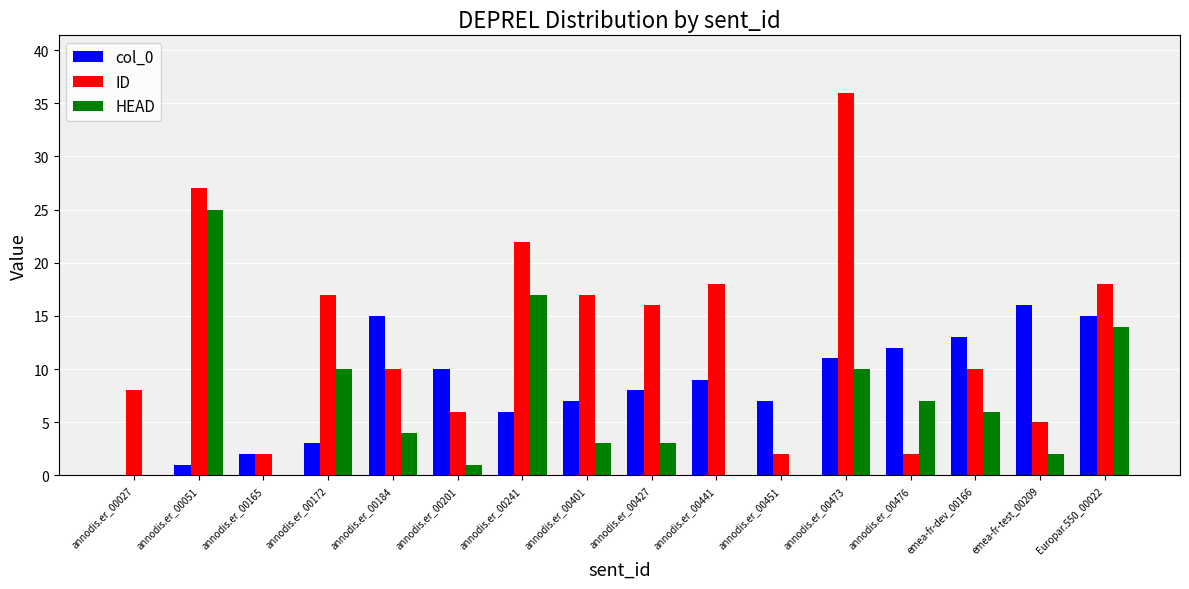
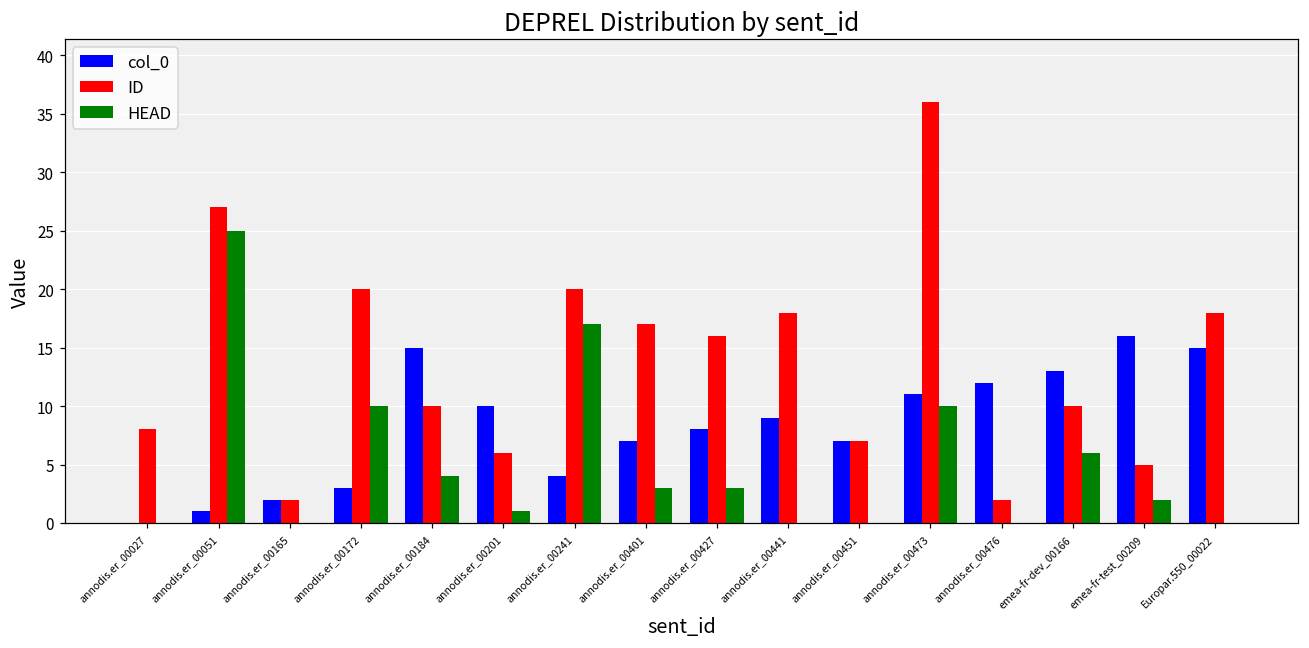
ID, annodis.er_00172: 17 -> 20
col_0, annodis.er_00241: 6 -> 4
ID, annodis.er_00241: 22 -> 20
ID, annodis.er_00451: 2 -> 7
HEAD, annodis.er_00476: 7 -> 0
HEAD, Europar.550_00022: 14 -> 0
